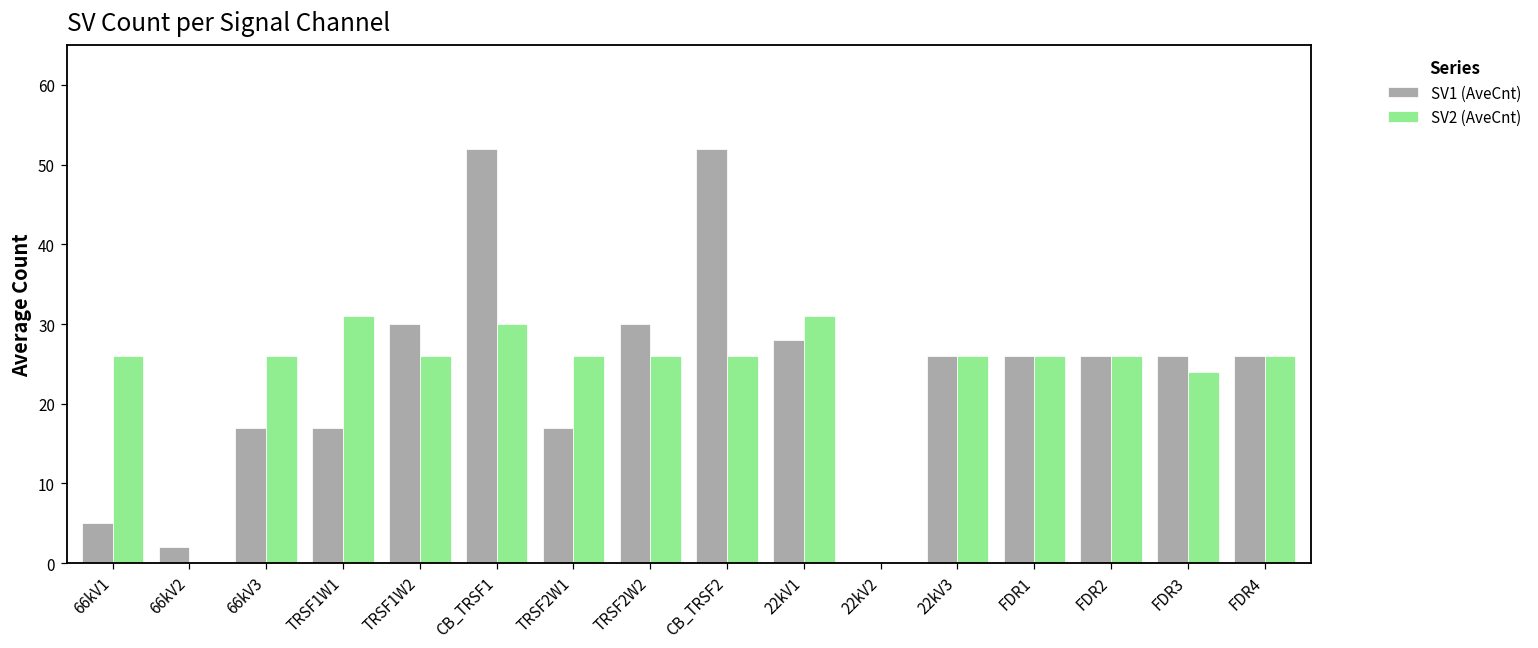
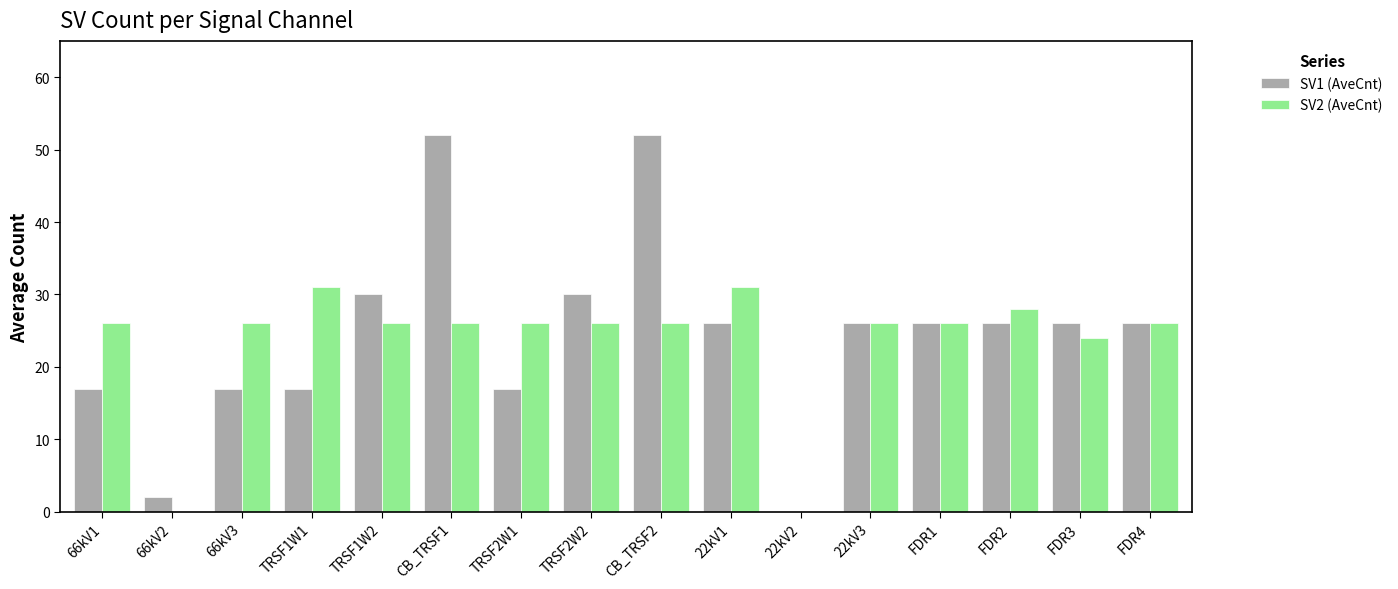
SV1 (AveCnt), 66kV1: 5 -> 17
SV2 (AveCnt), CB_TRSF1: 30 -> 26
SV1 (AveCnt), 22kV1: 28 -> 26
SV2 (AveCnt), FDR2: 26 -> 28
